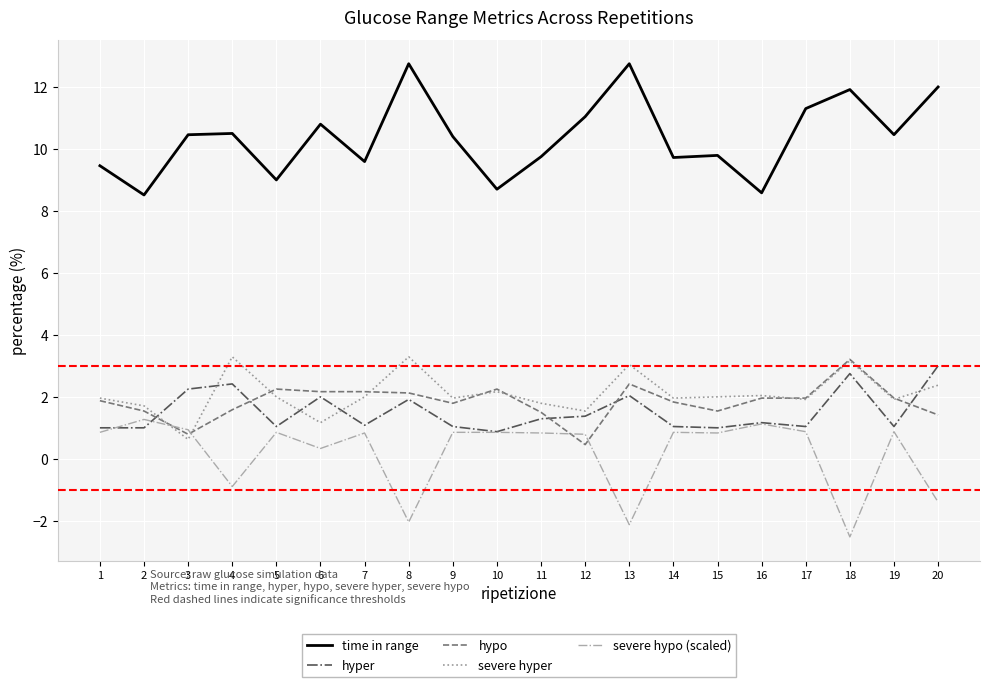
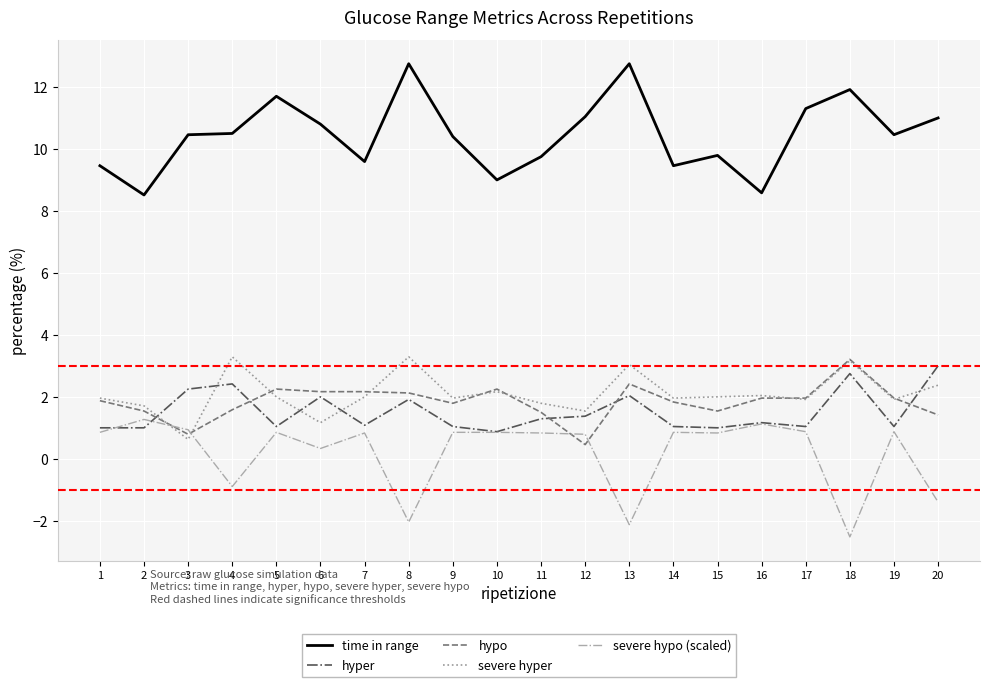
time in range, 5: 9.0 -> 11.7
time in range, 10: 8.7 -> 9.0
time in range, 14: 9.7 -> 9.5
time in range, 20: 12 -> 11
